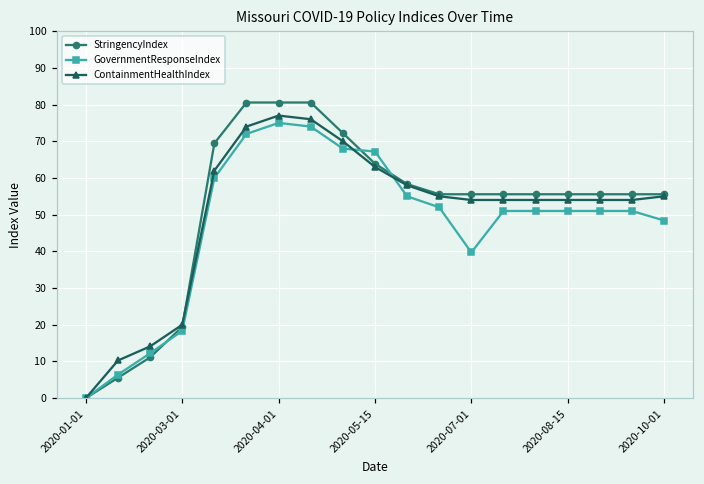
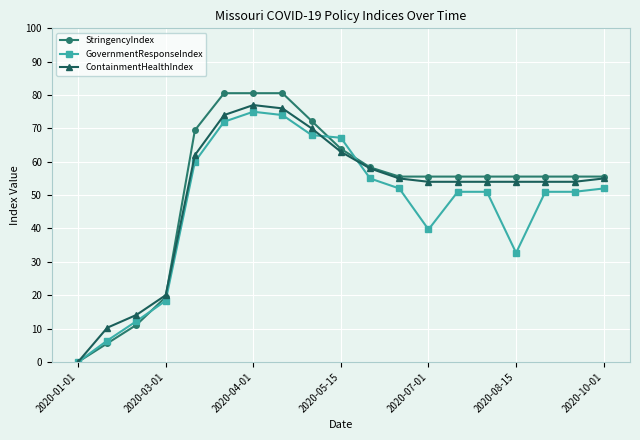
GovernmentResponseIndex, 2020-08-15: 51 -> 33
GovernmentResponseIndex, 2020-10-01: 48 -> 52
